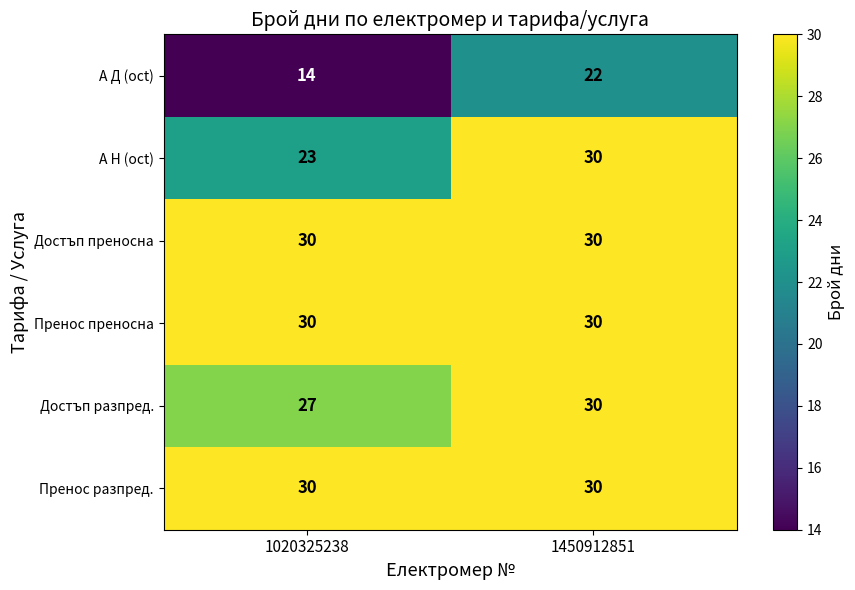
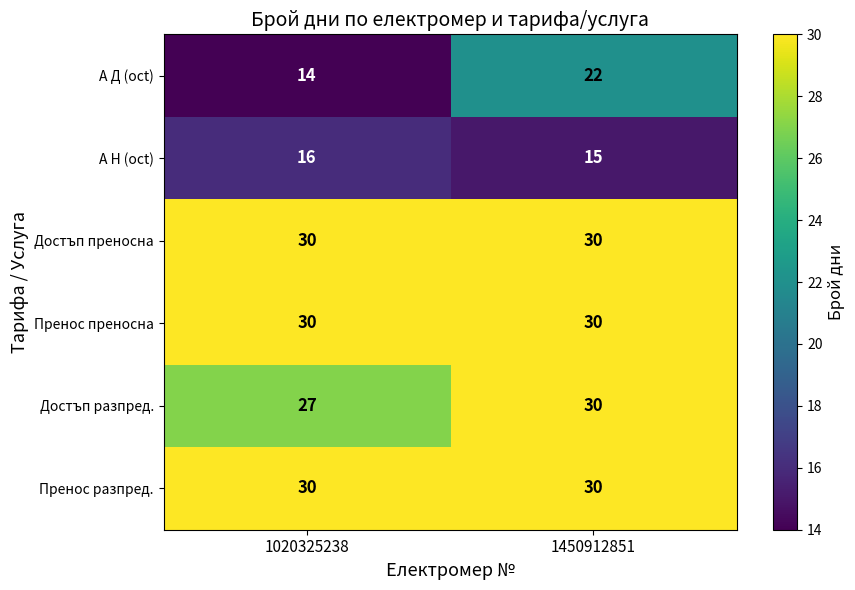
А Н (oct), 1020325238: 23 -> 16
А Н (oct), 1450912851: 30 -> 15
